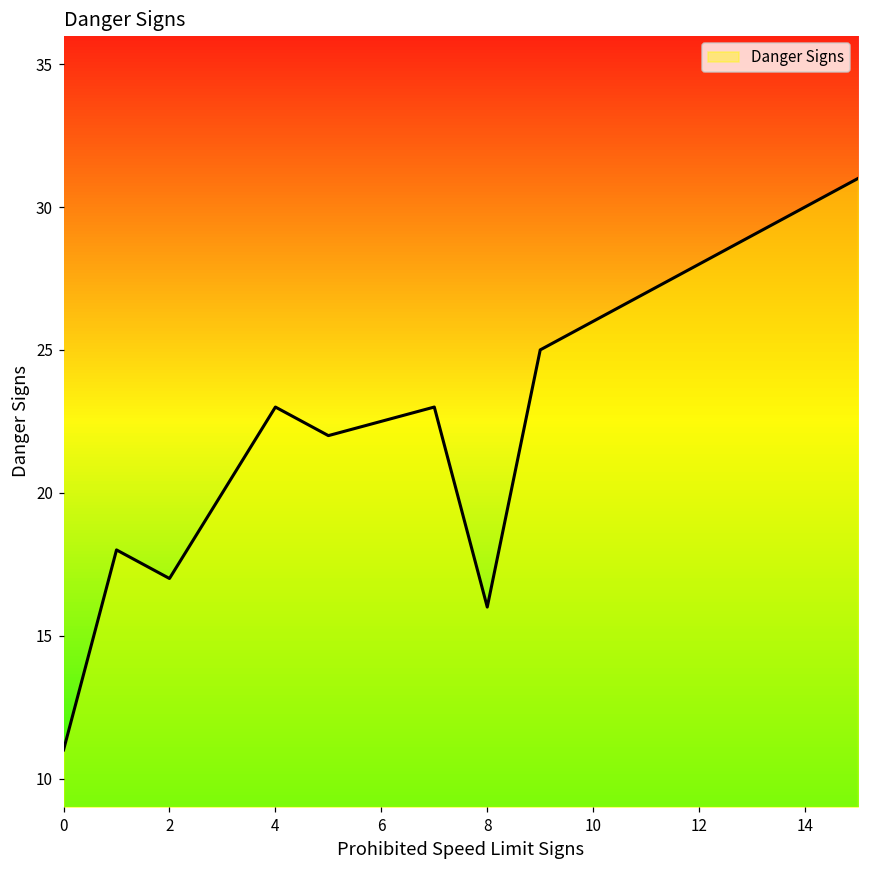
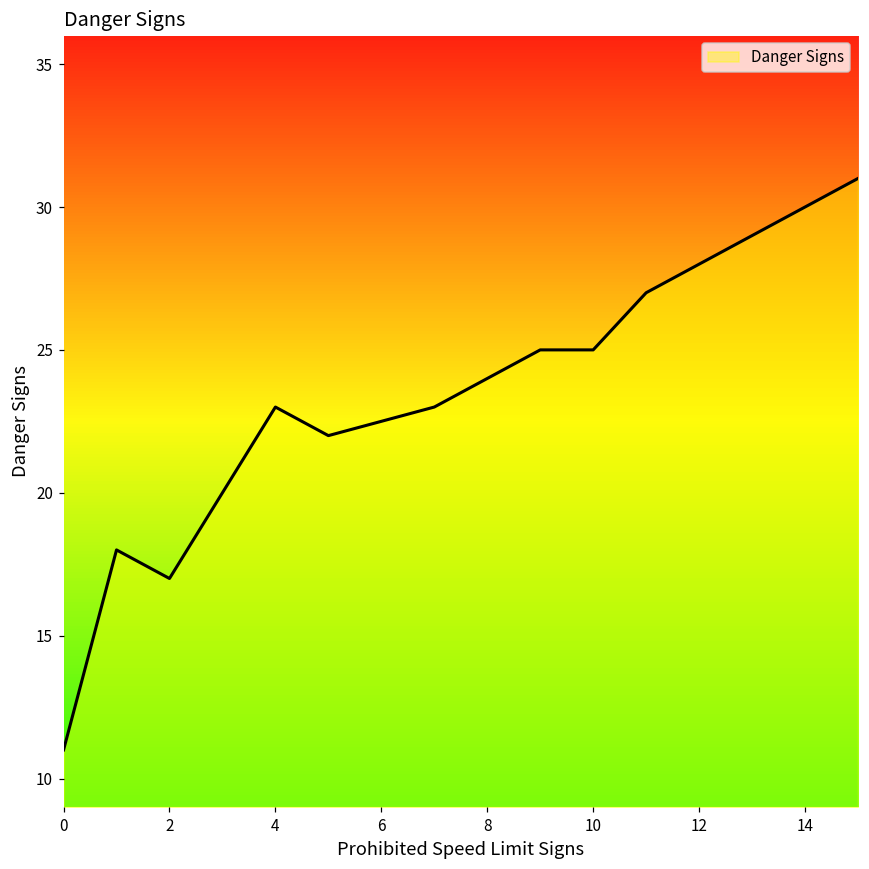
8: 16 -> 24
10: 26 -> 25
